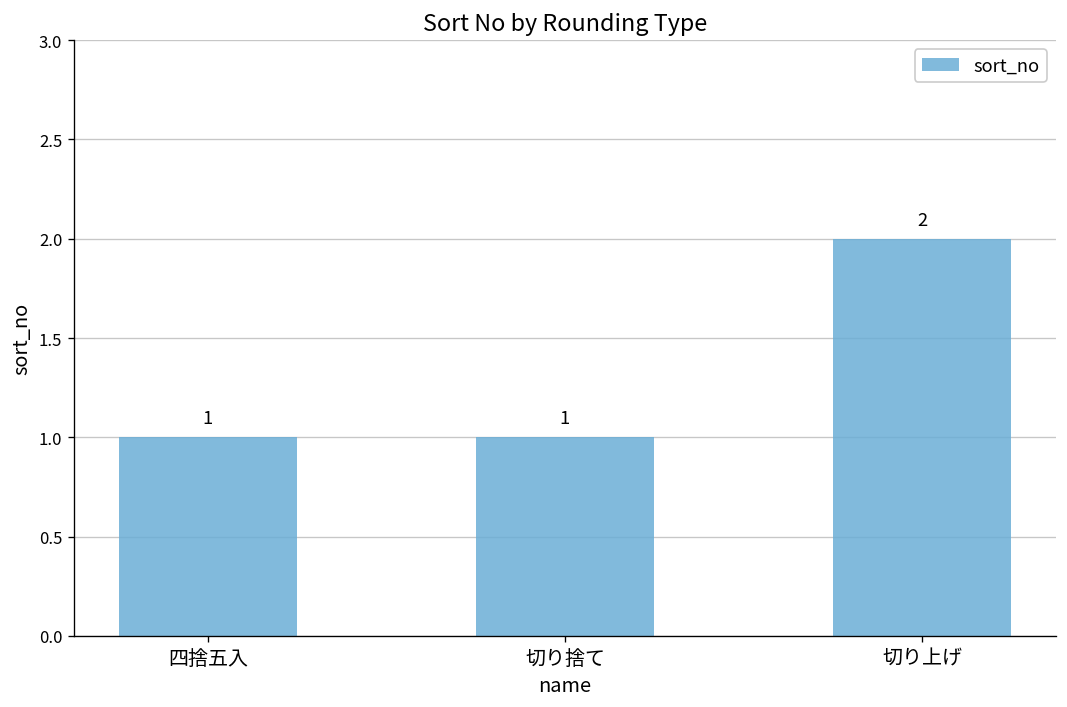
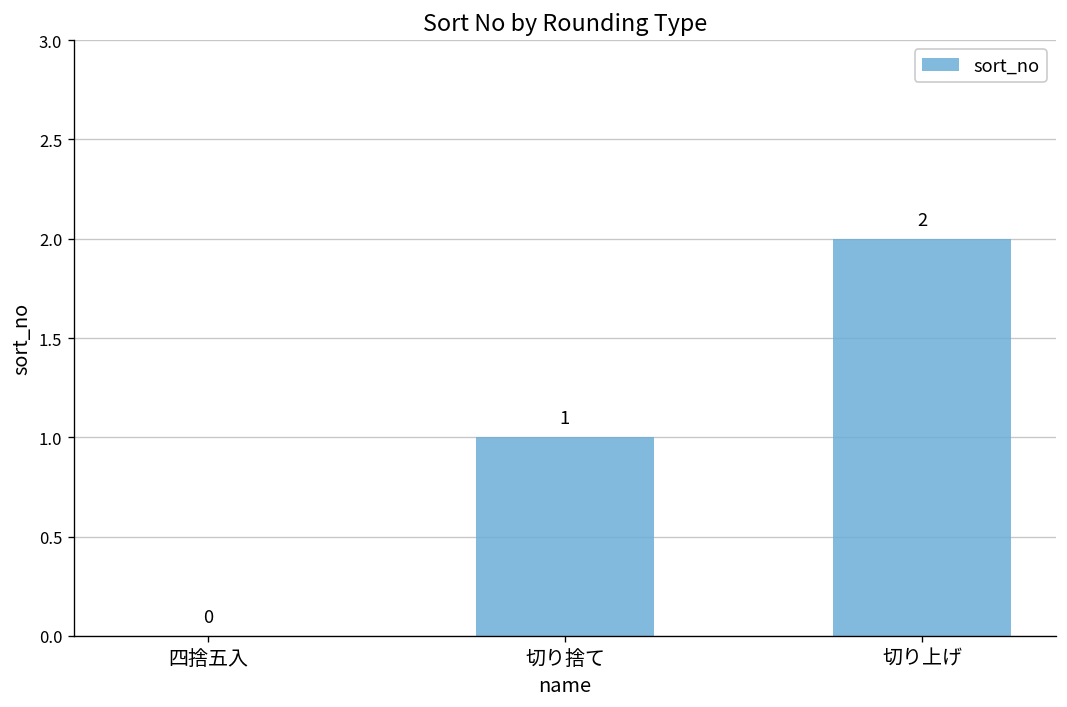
四捨五入: 1 -> 0
